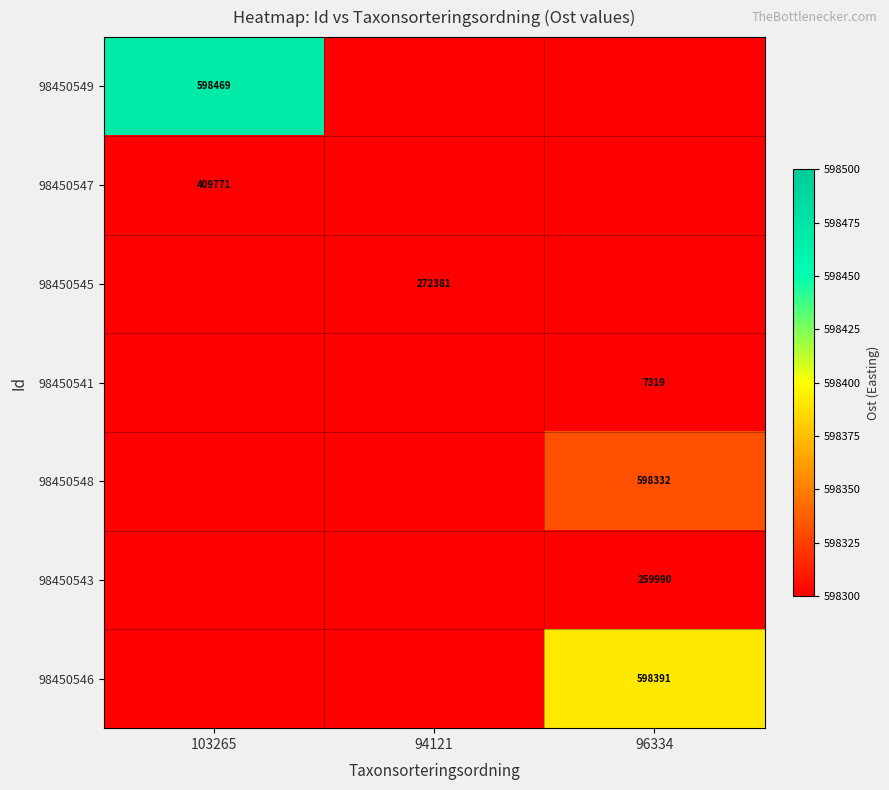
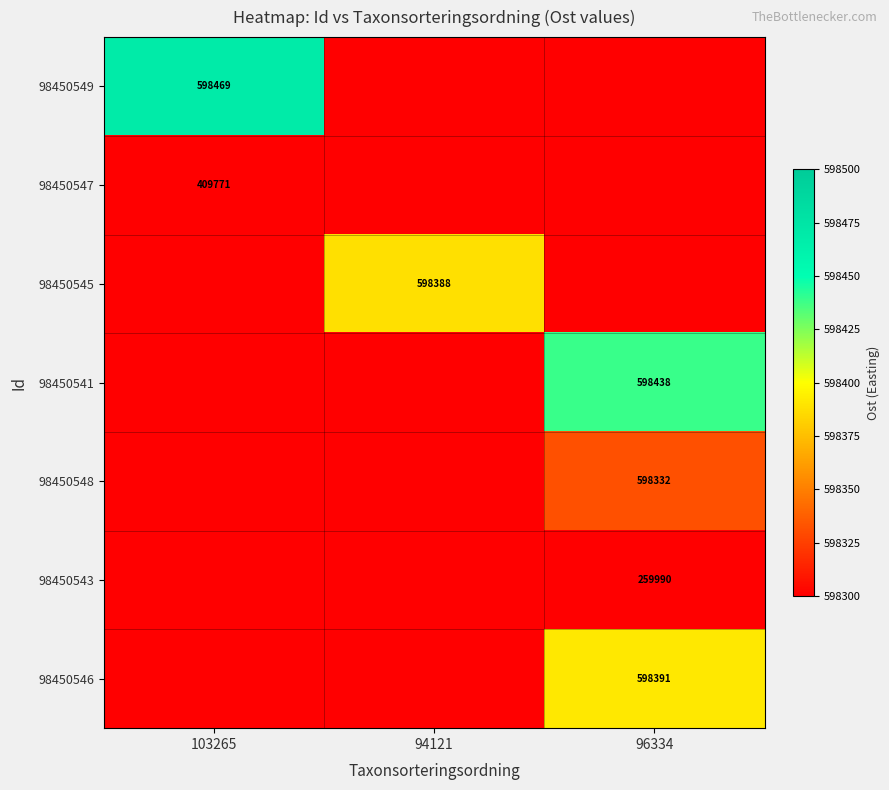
98450545, 94121: 272381 -> 598388
98450541, 96334: 7319 -> 598438
